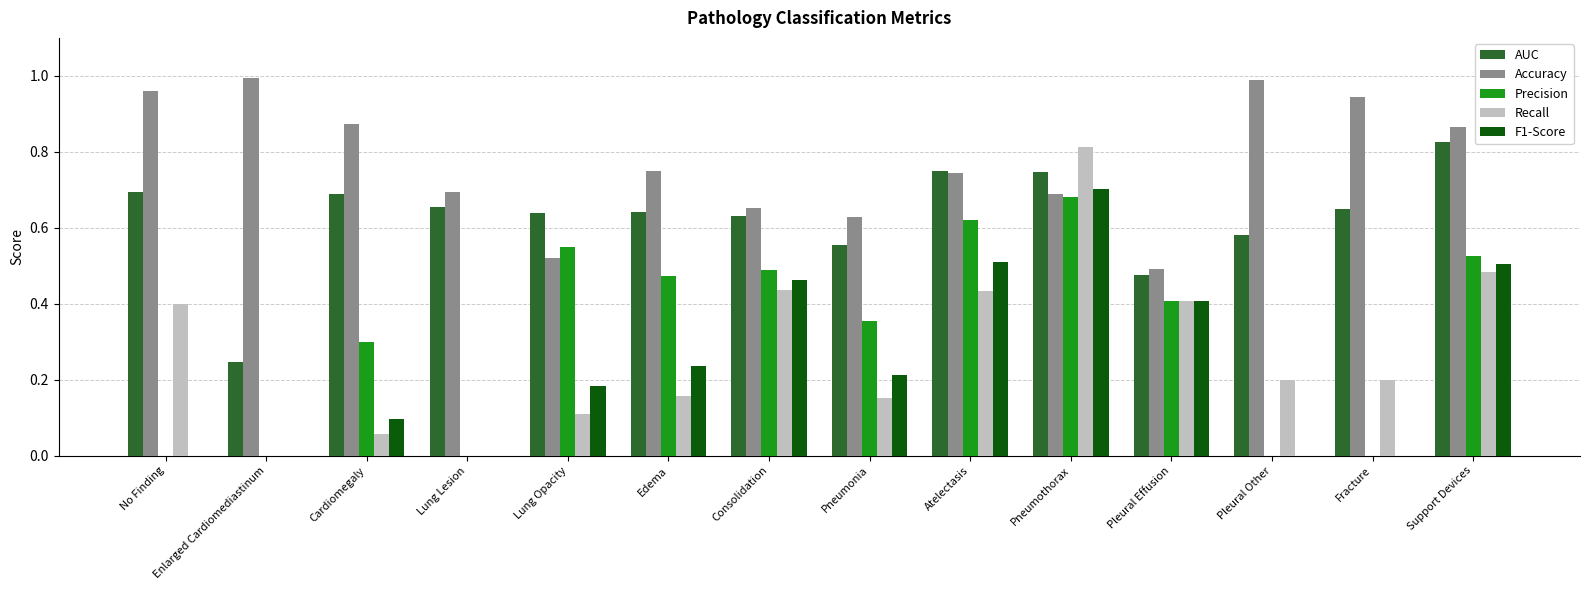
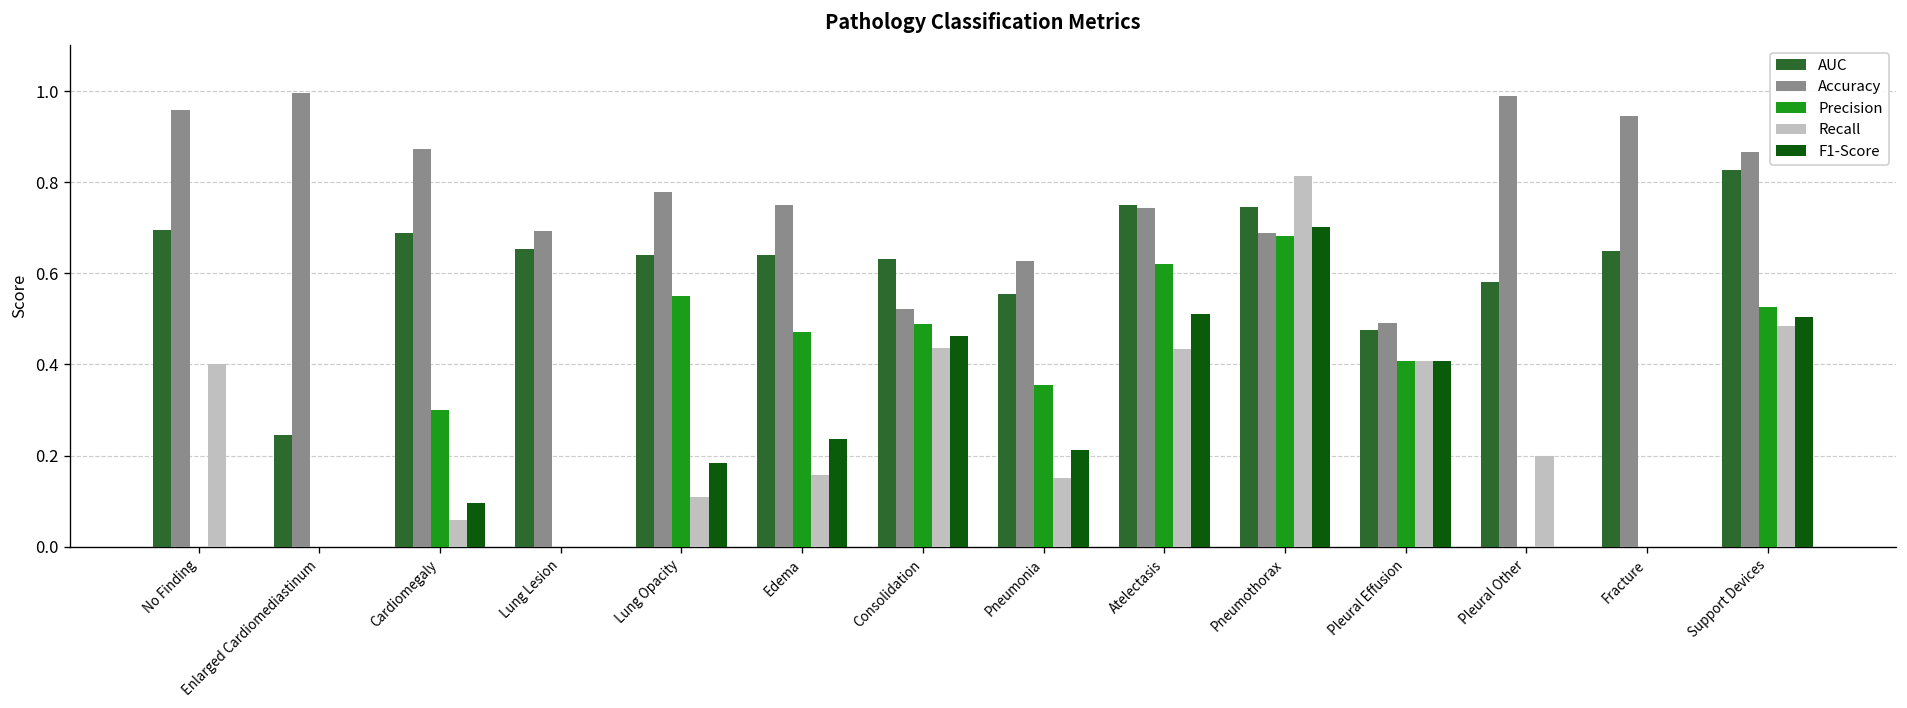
Accuracy, Lung Opacity: 0.52 -> 0.78
Accuracy, Consolidation: 0.65 -> 0.52
Recall, Fracture: 0.2 -> 0.0
